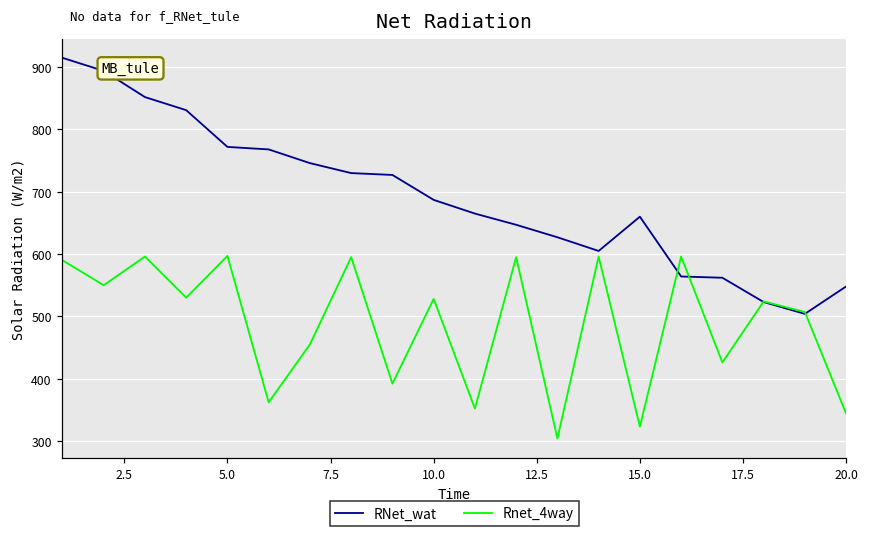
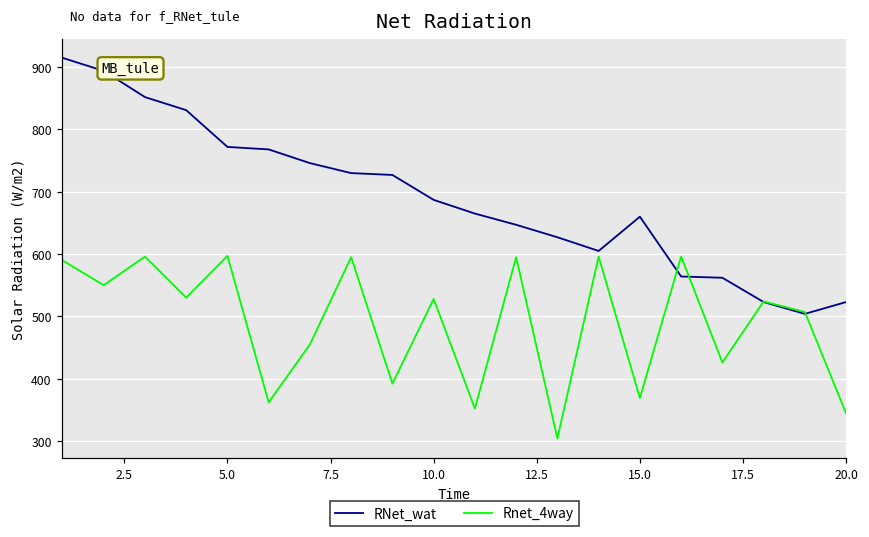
Rnet_4way, 15.0: 320 -> 370
RNet_wat, 20.0: 550 -> 520
